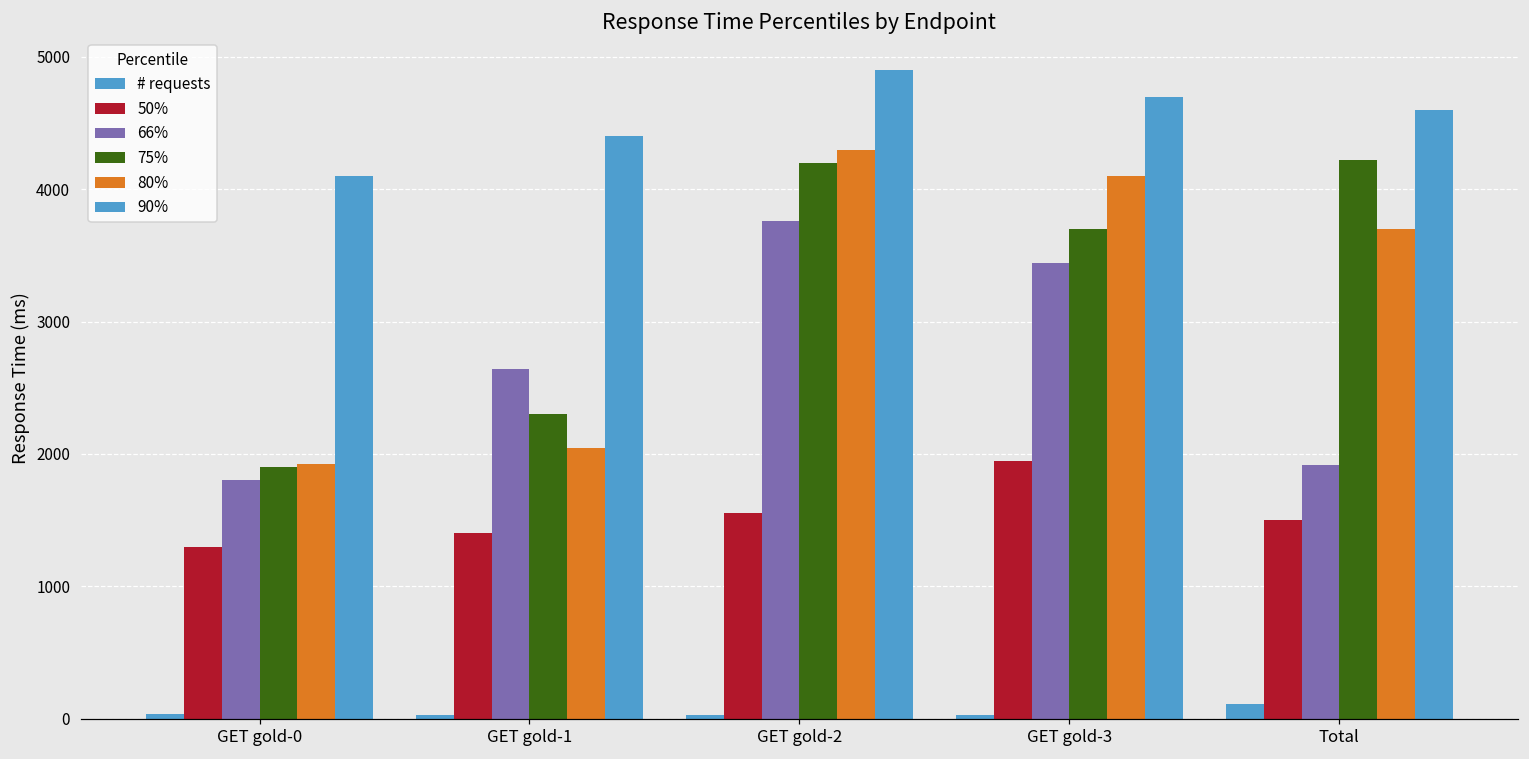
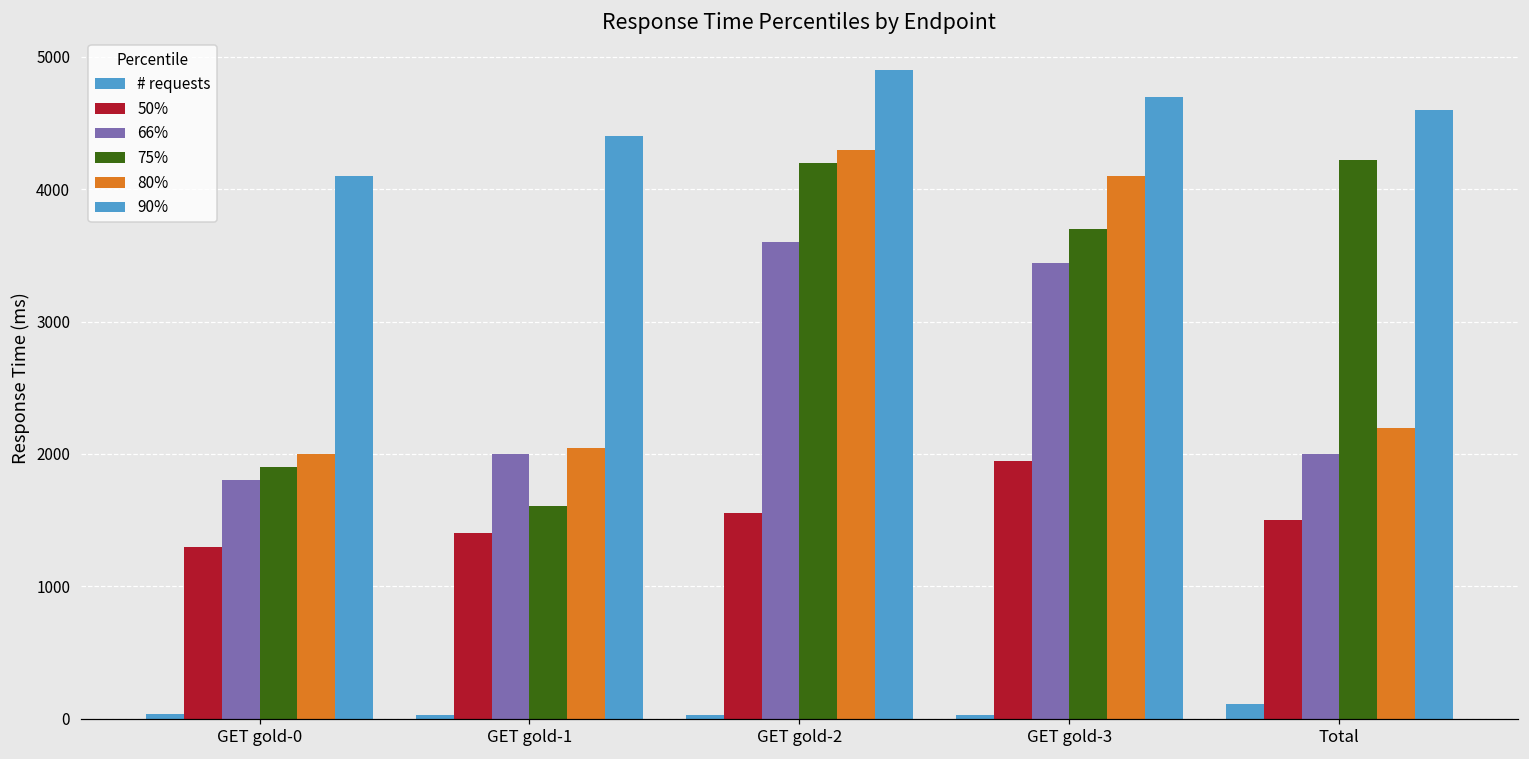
80%, GET gold-0: 1920 -> 2000
66%, GET gold-1: 2640 -> 2000
75%, GET gold-1: 2300 -> 1610
66%, GET gold-2: 3760 -> 3600
66%, Total: 1920 -> 2000
80%, Total: 3700 -> 2200
